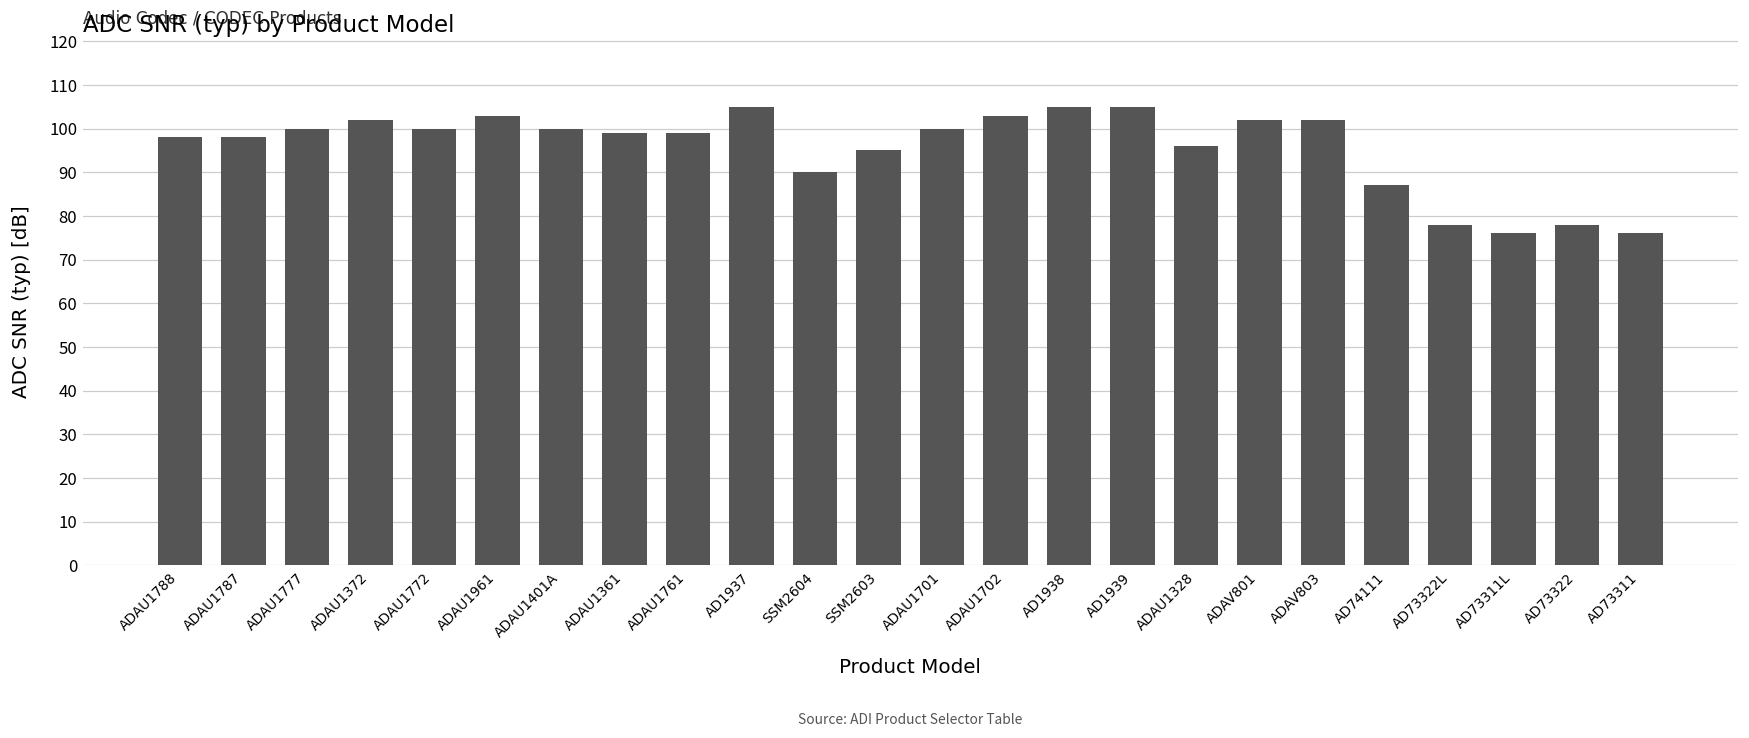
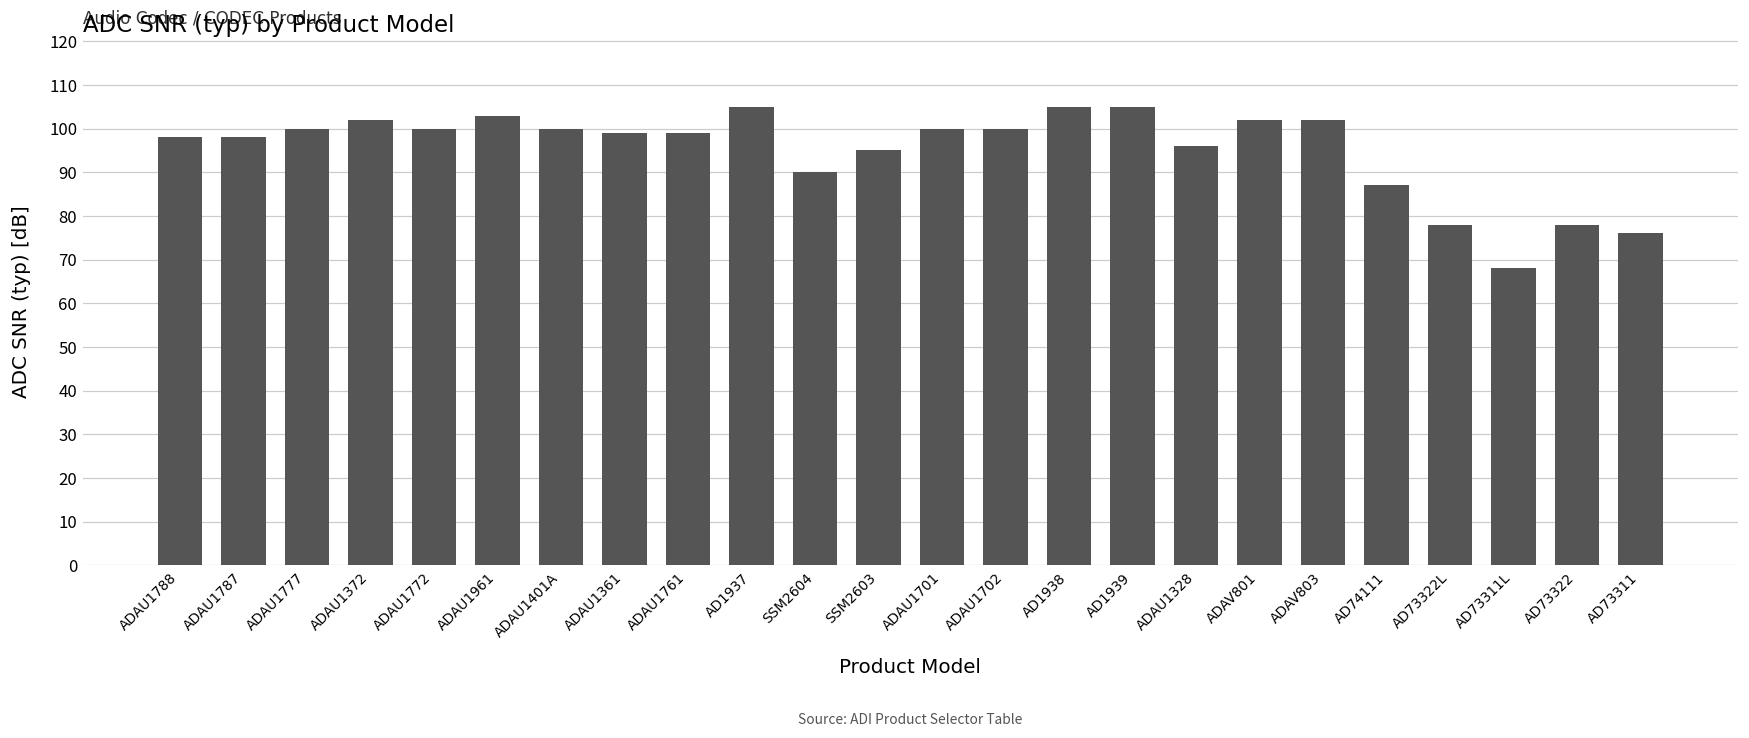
ADAU1702: 103 -> 100
AD73311L: 76 -> 68
